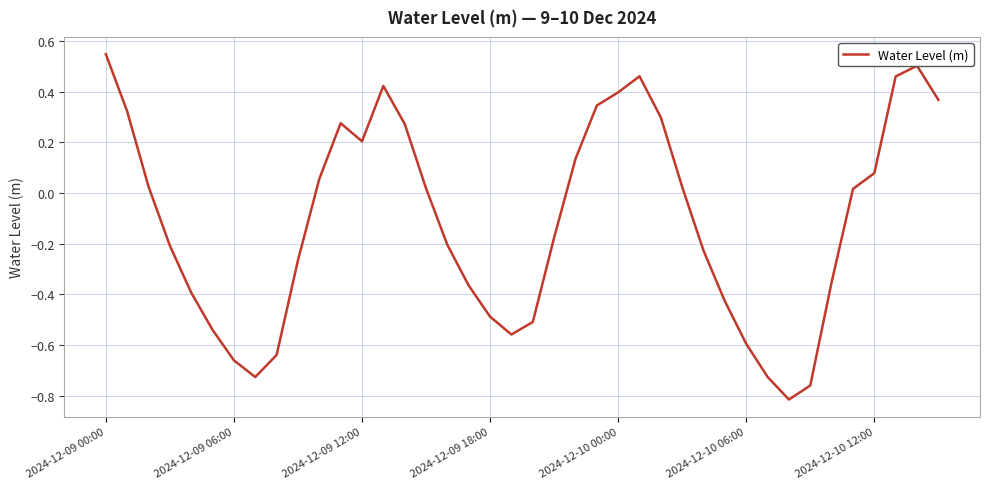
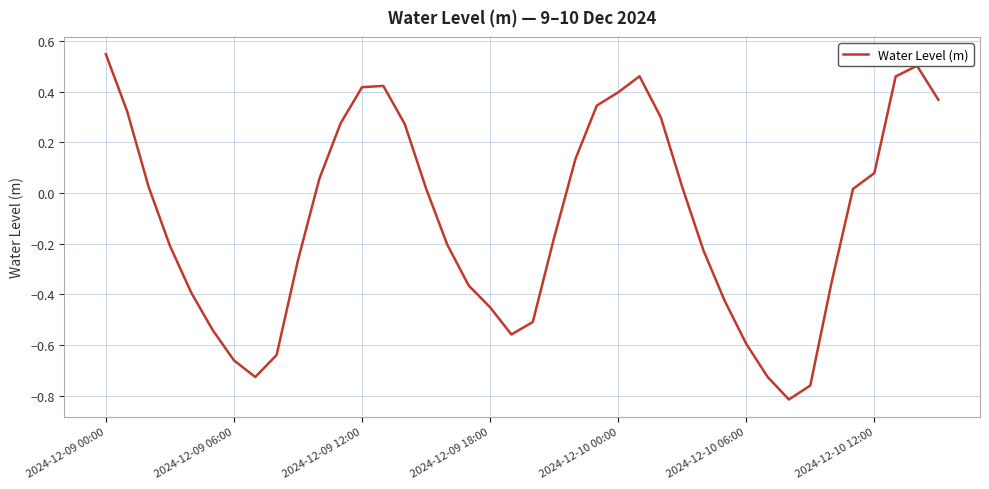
2024-12-09 12:00: 0.20 -> 0.42
2024-12-09 18:00: -0.49 -> -0.45
